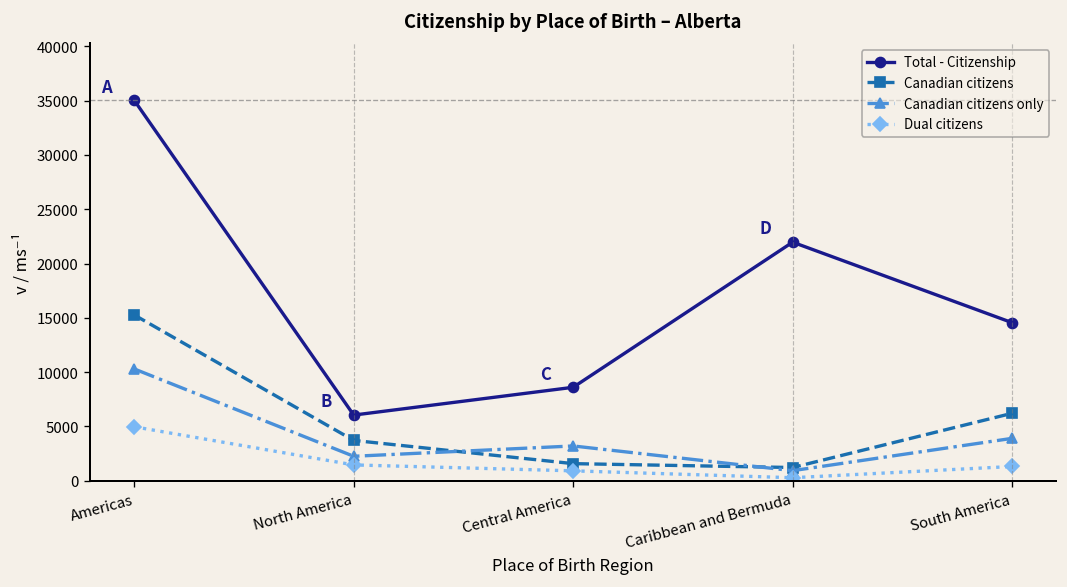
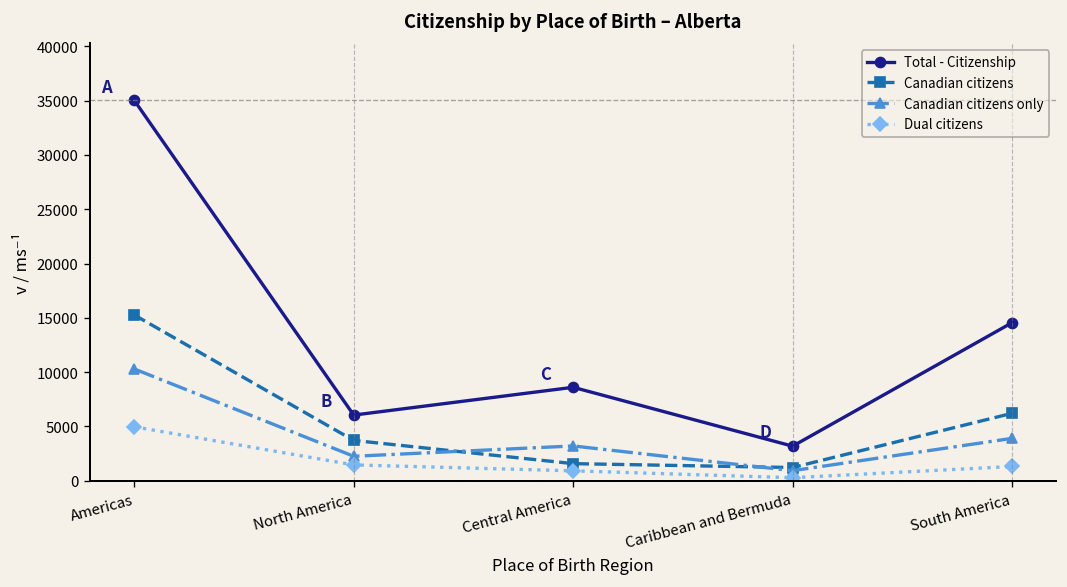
Total - Citizenship, Caribbean and Bermuda: 22000 -> 3000
